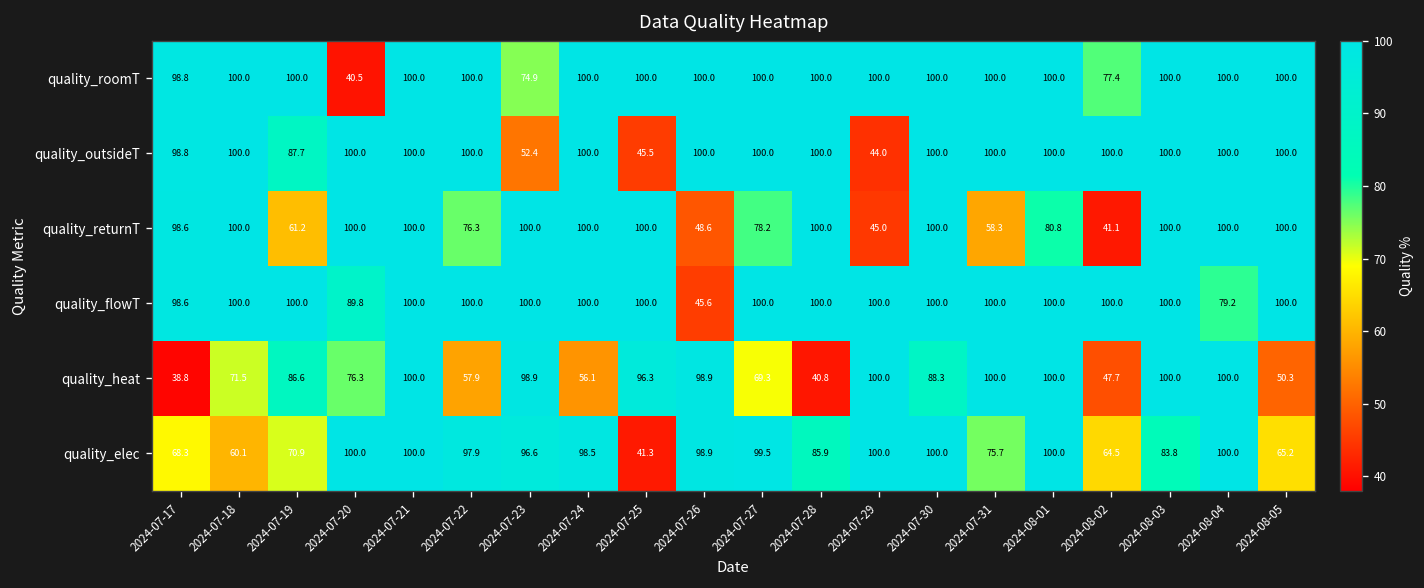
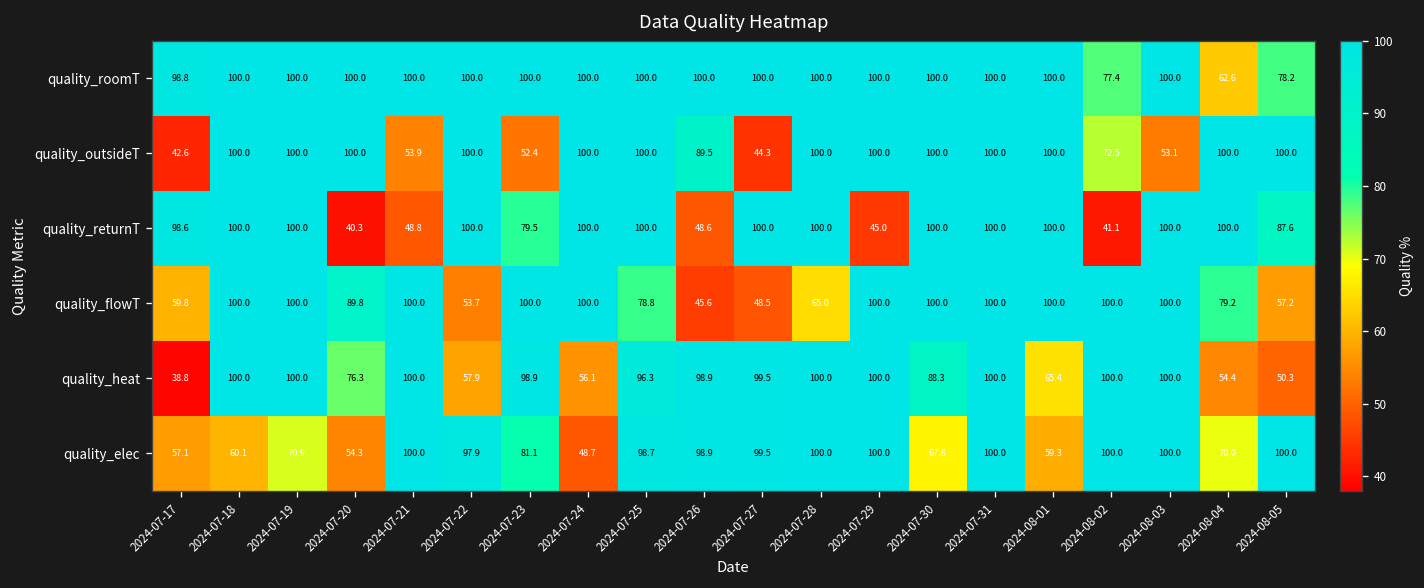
quality_roomT, 2024-07-20: 40.5 -> 100.0
quality_roomT, 2024-07-23: 74.9 -> 100.0
quality_roomT, 2024-08-04: 100.0 -> 62.6
quality_roomT, 2024-08-05: 100.0 -> 78.2
quality_outsideT, 2024-07-17: 98.8 -> 42.6
quality_outsideT, 2024-07-19: 87.7 -> 100.0
quality_outsideT, 2024-07-21: 100.0 -> 53.9
quality_outsideT, 2024-07-25: 45.5 -> 100.0
quality_outsideT, 2024-07-26: 100.0 -> 89.5
quality_outsideT, 2024-07-27: 100.0 -> 44.3
quality_outsideT, 2024-07-29: 44.0 -> 100.0
quality_outsideT, 2024-08-02: 100.0 -> 72.5
quality_outsideT, 2024-08-03: 100.0 -> 53.1
quality_returnT, 2024-07-19: 61.2 -> 100.0
quality_returnT, 2024-07-20: 100.0 -> 40.3
quality_returnT, 2024-07-21: 100.0 -> 48.8
quality_returnT, 2024-07-22: 76.3 -> 100.0
quality_returnT, 2024-07-23: 100.0 -> 79.5
quality_returnT, 2024-07-27: 78.2 -> 100.0
quality_returnT, 2024-07-31: 58.3 -> 100.0
quality_returnT, 2024-08-01: 80.8 -> 100.0
quality_returnT, 2024-08-05: 100.0 -> 87.6
quality_flowT, 2024-07-17: 98.6 -> 59.8
quality_flowT, 2024-07-22: 100.0 -> 53.7
quality_flowT, 2024-07-25: 100.0 -> 78.8
quality_flowT, 2024-07-27: 100.0 -> 48.5
quality_flowT, 2024-07-28: 100.0 -> 65.0
quality_flowT, 2024-08-05: 100.0 -> 57.2
quality_heat, 2024-07-18: 71.5 -> 100.0
quality_heat, 2024-07-19: 86.6 -> 100.0
quality_heat, 2024-07-27: 69.3 -> 99.5
quality_heat, 2024-07-28: 40.8 -> 100.0
quality_heat, 2024-08-01: 100.0 -> 65.4
quality_heat, 2024-08-02: 47.7 -> 100.0
quality_heat, 2024-08-04: 100.0 -> 54.4
quality_elec, 2024-07-17: 68.3 -> 57.1
quality_elec, 2024-07-20: 100.0 -> 54.3
quality_elec, 2024-07-23: 96.6 -> 81.1
quality_elec, 2024-07-24: 98.5 -> 48.7
quality_elec, 2024-07-25: 41.3 -> 98.7
quality_elec, 2024-07-28: 85.9 -> 100.0
quality_elec, 2024-07-30: 100.0 -> 67.8
quality_elec, 2024-07-31: 75.7 -> 100.0
quality_elec, 2024-08-01: 100.0 -> 59.3
quality_elec, 2024-08-02: 64.5 -> 100.0
quality_elec, 2024-08-03: 83.8 -> 100.0
quality_elec, 2024-08-04: 100.0 -> 70.0
quality_elec, 2024-08-05: 65.2 -> 100.0
